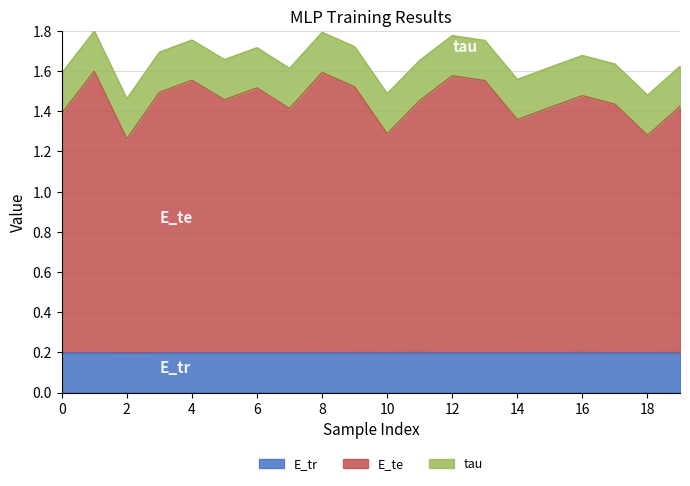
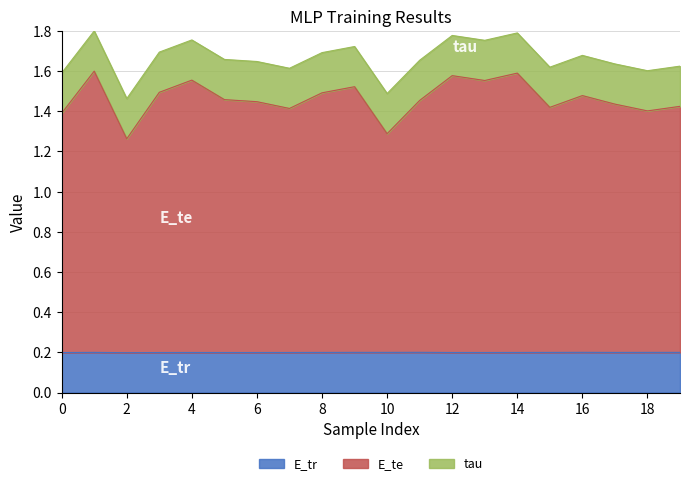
E_te, 6: 1.32 -> 1.25
E_te, 8: 1.39 -> 1.29
E_te, 14: 1.16 -> 1.39
E_te, 18: 1.08 -> 1.20
